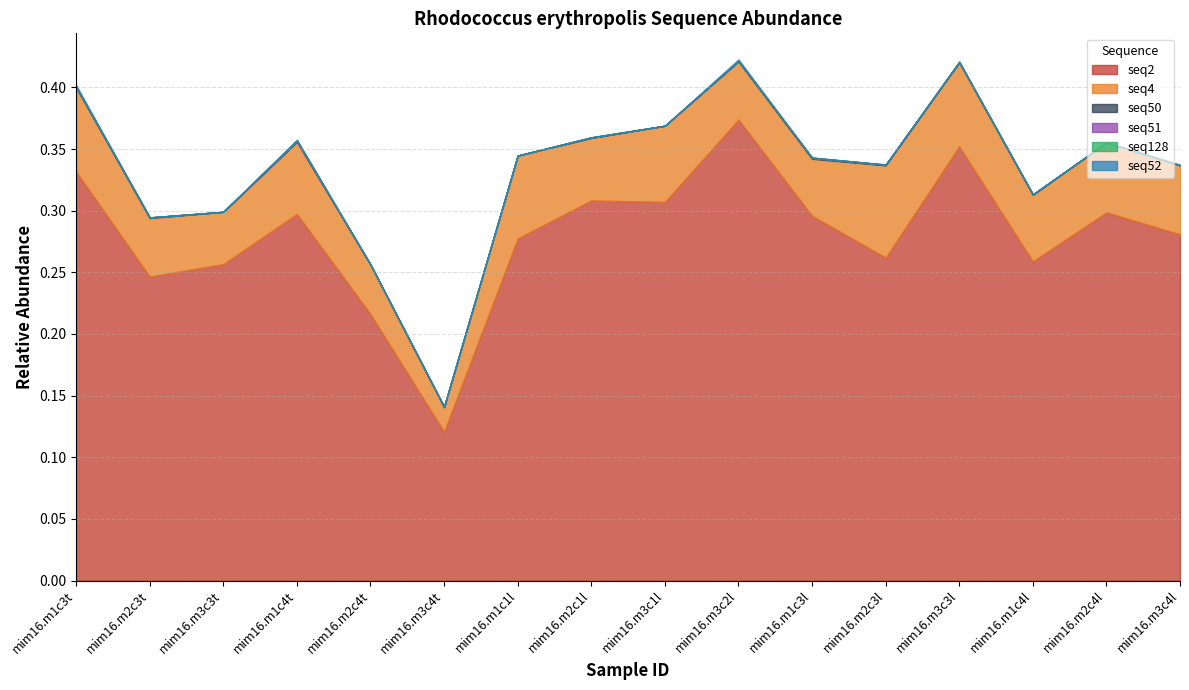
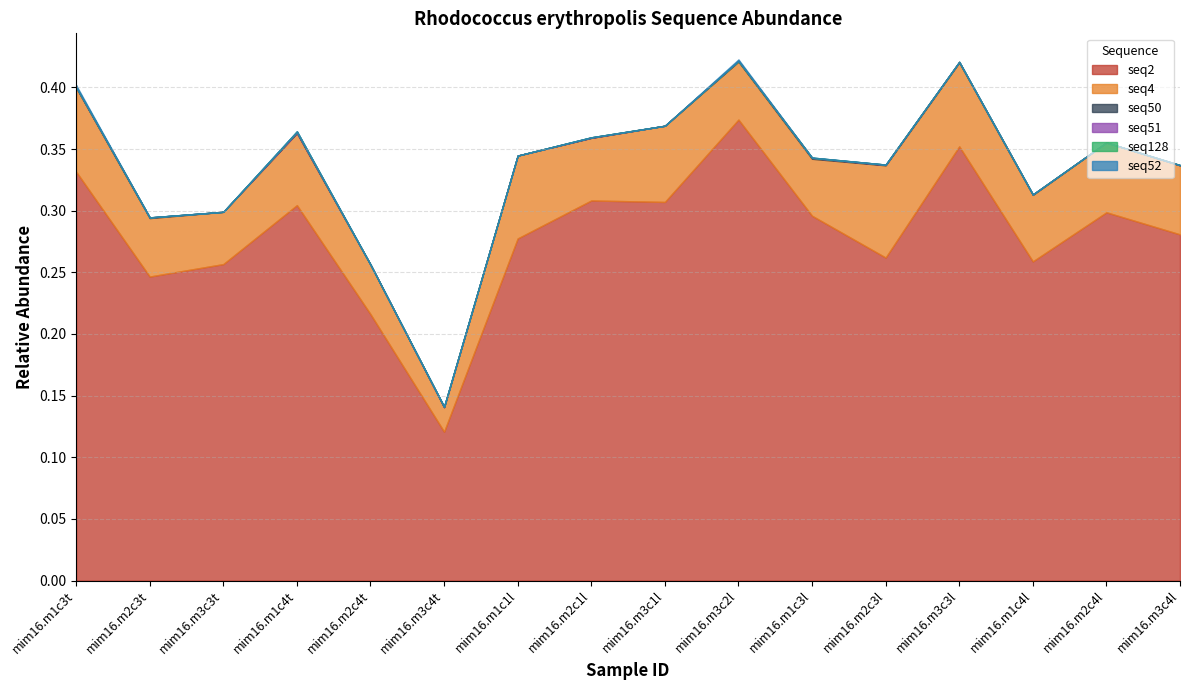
seq2, mim16.m1c4t: 0.297 -> 0.305
